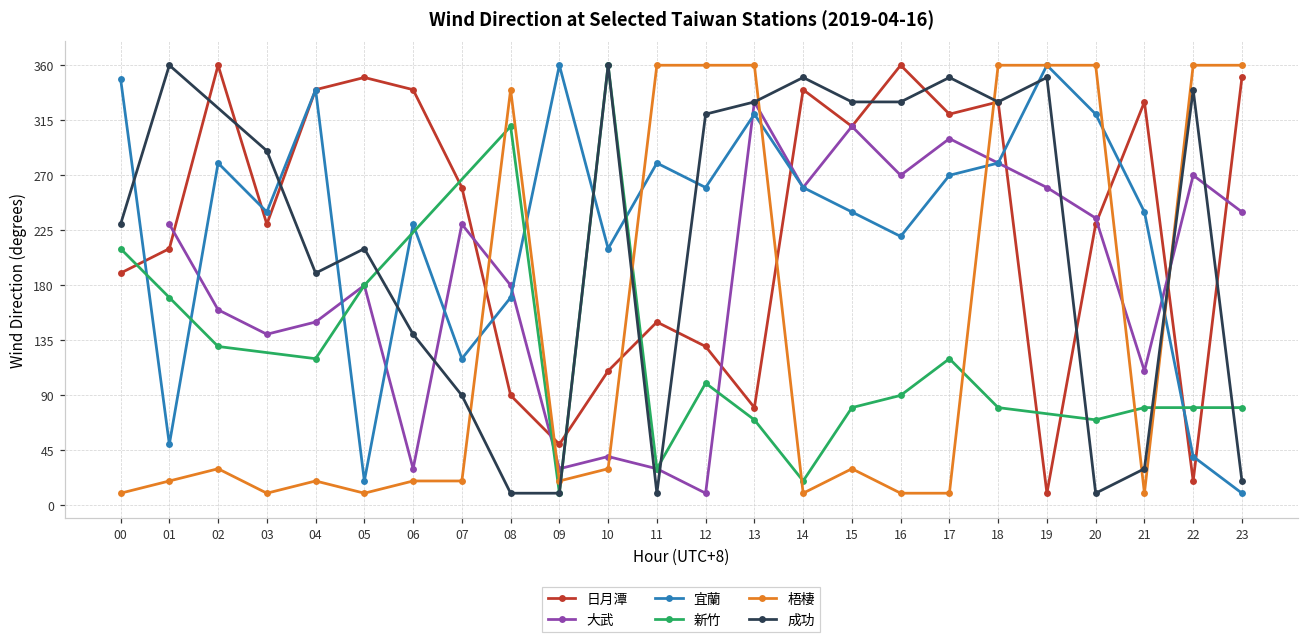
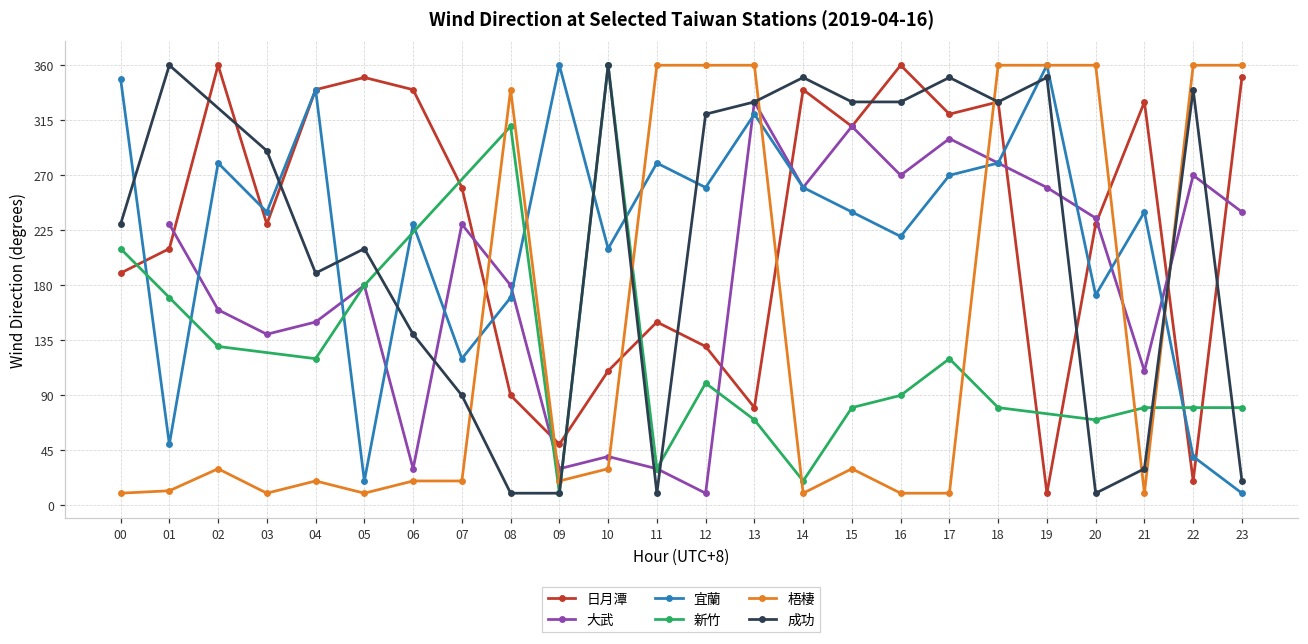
梧棲, 01: 20 -> 12
宜蘭, 20: 320 -> 172
